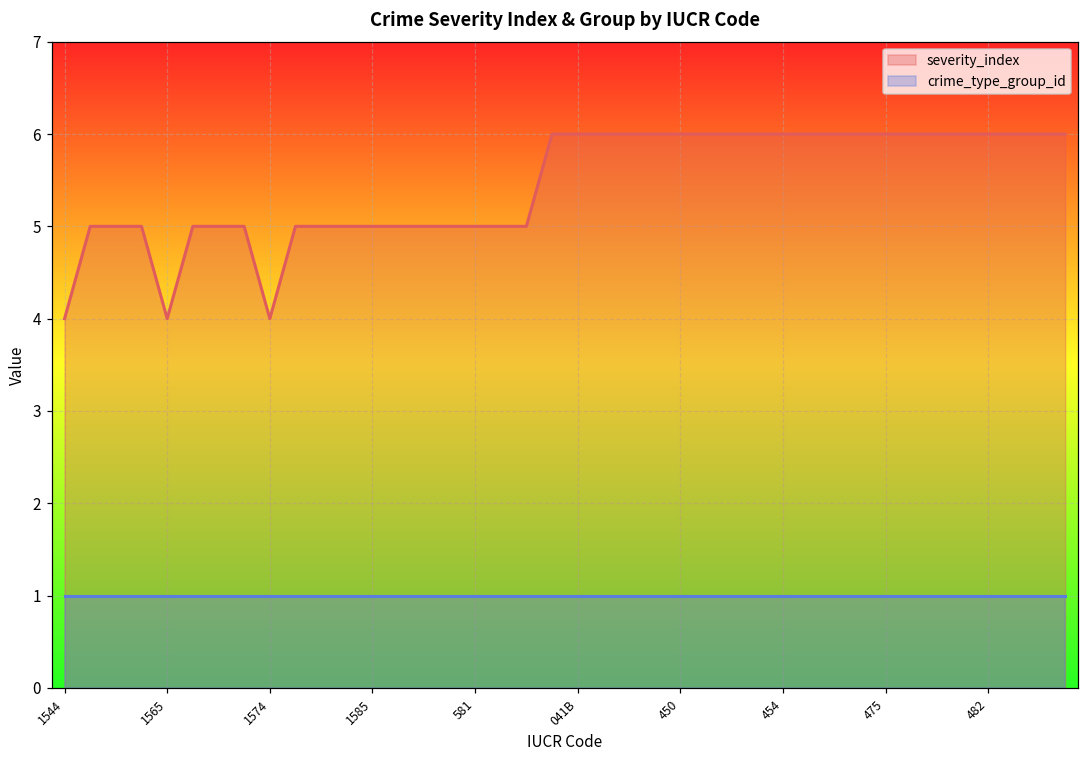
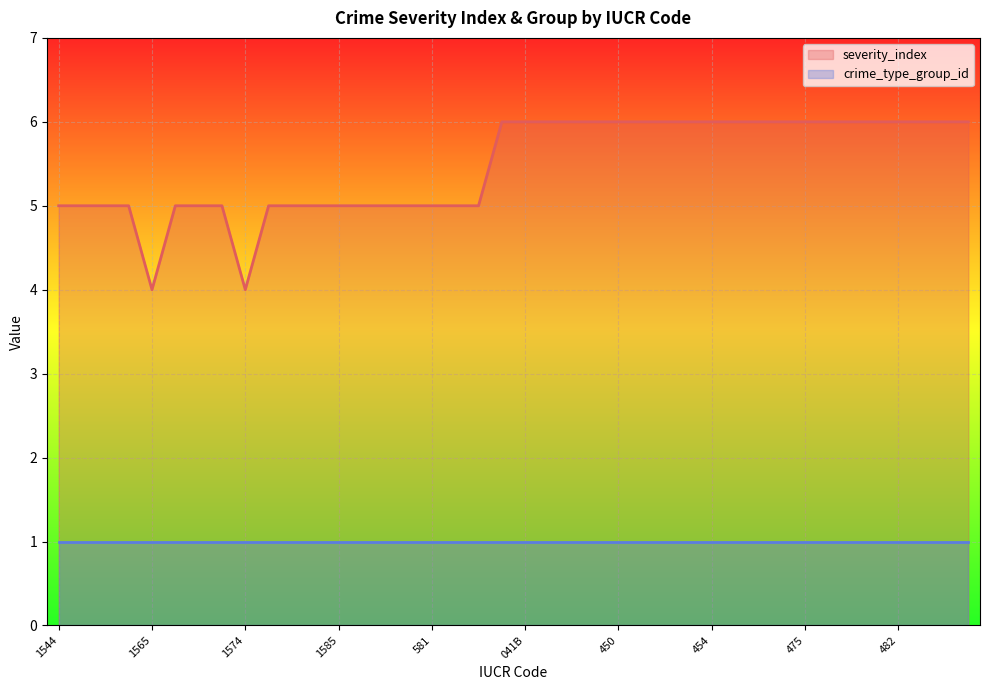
severity_index, 1544: 4 -> 5
